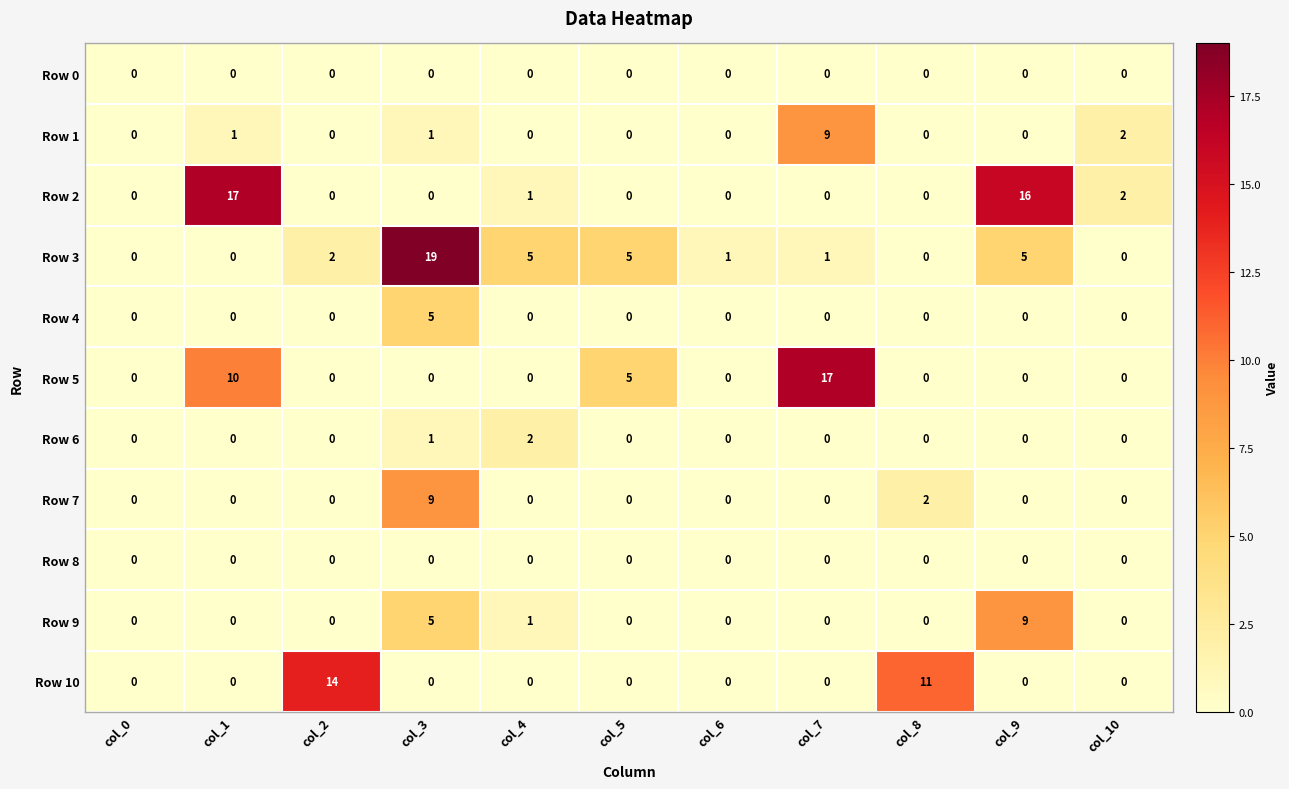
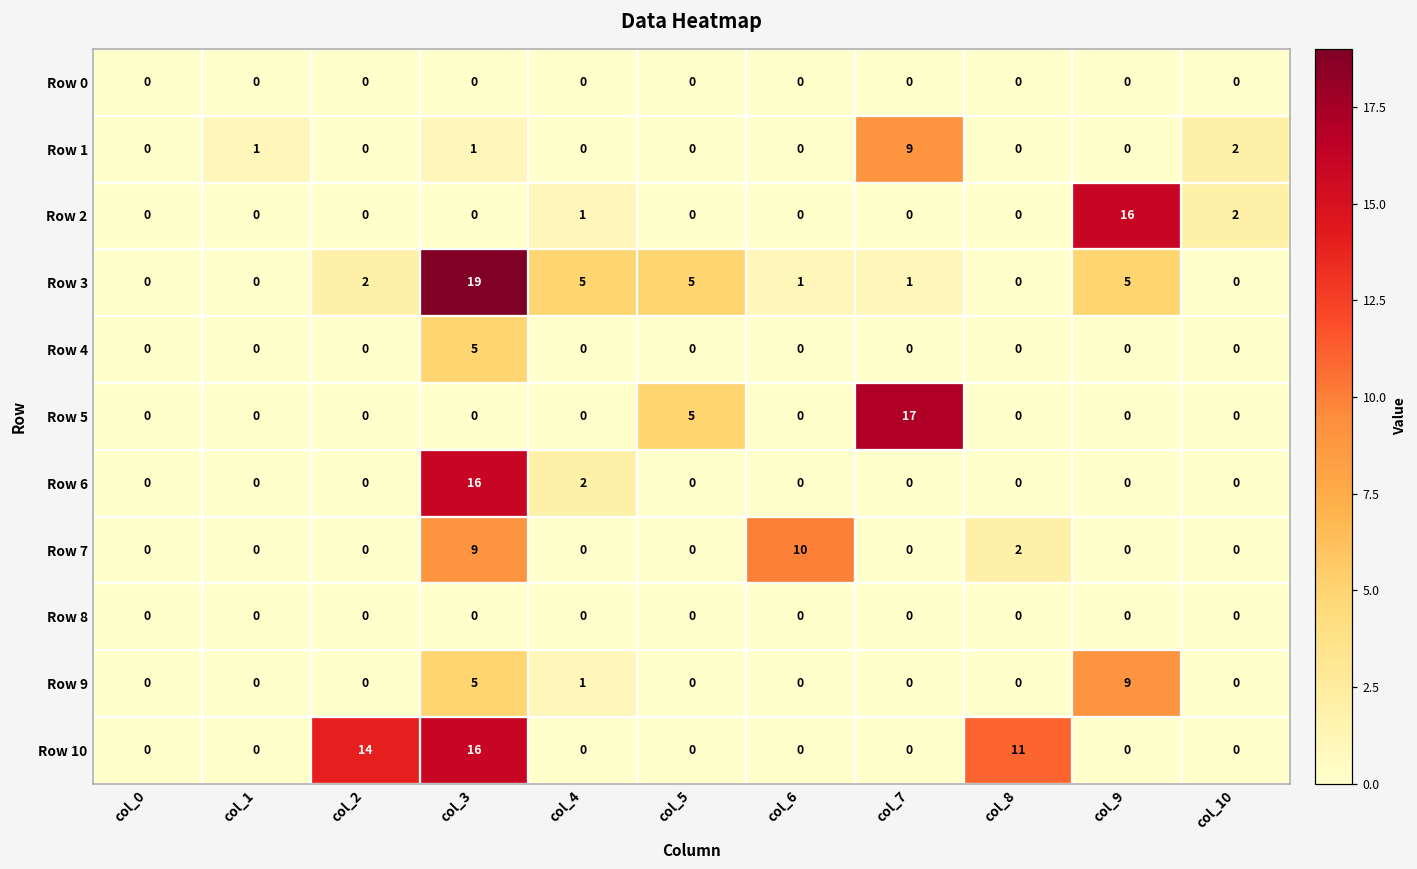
Row 2, col_1: 17 -> 0
Row 5, col_1: 10 -> 0
Row 6, col_3: 1 -> 16
Row 7, col_6: 0 -> 10
Row 10, col_3: 0 -> 16
